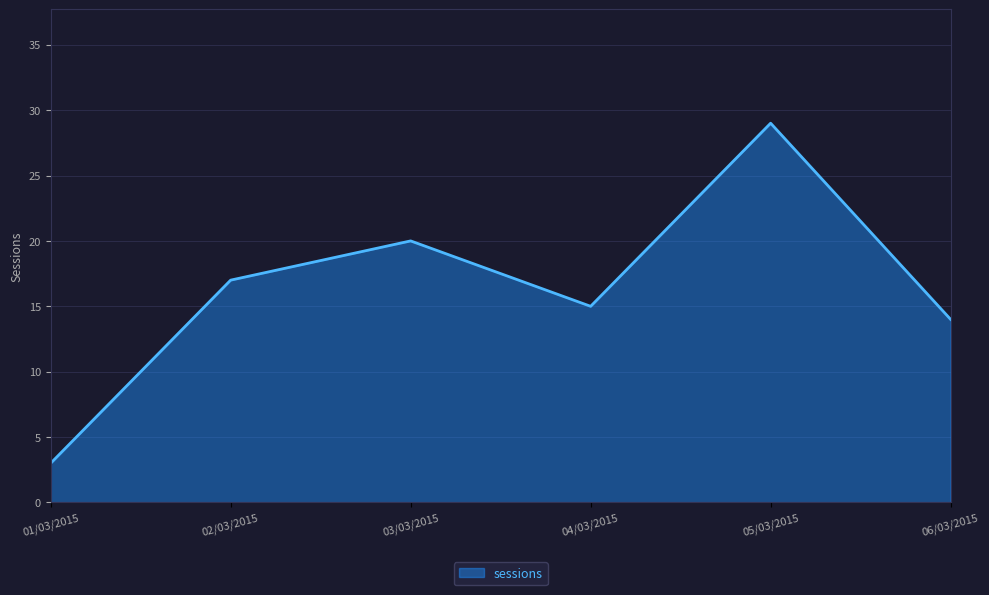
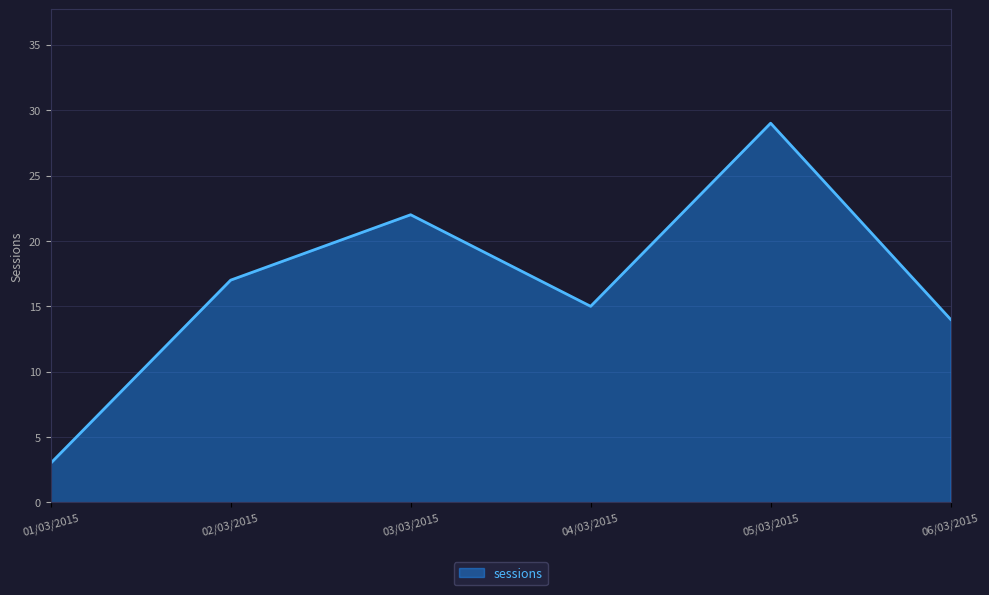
03/03/2015: 20 -> 22
